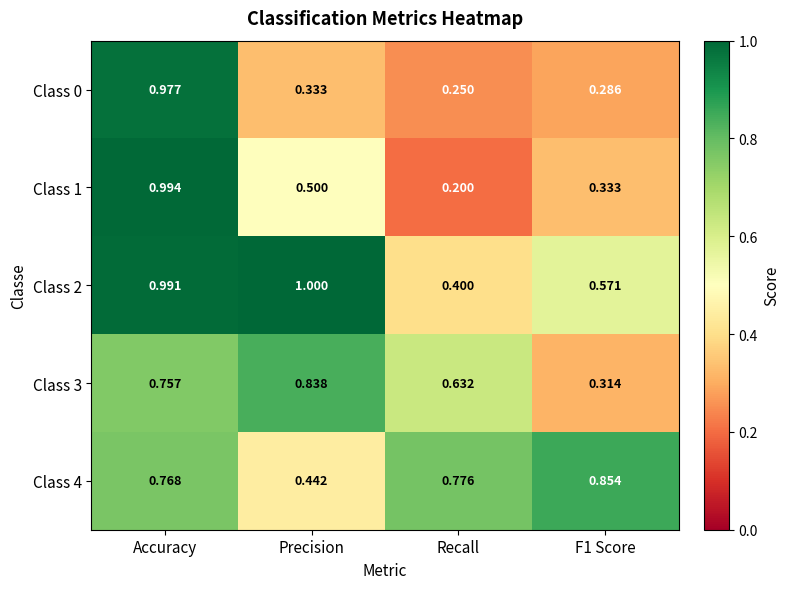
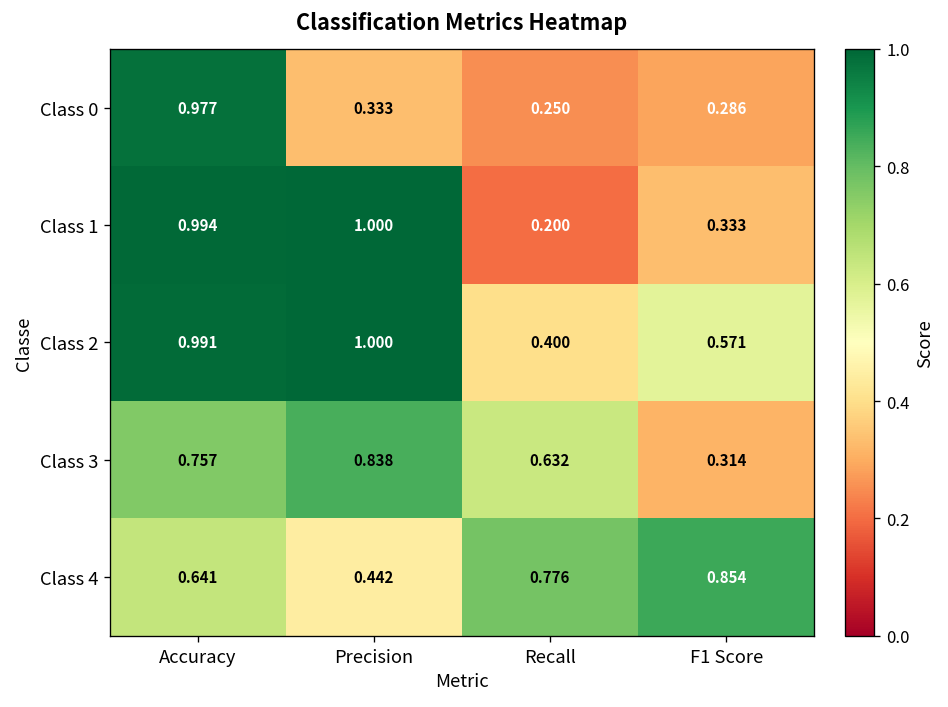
Class 1, Precision: 0.500 -> 1.000
Class 4, Accuracy: 0.768 -> 0.641
